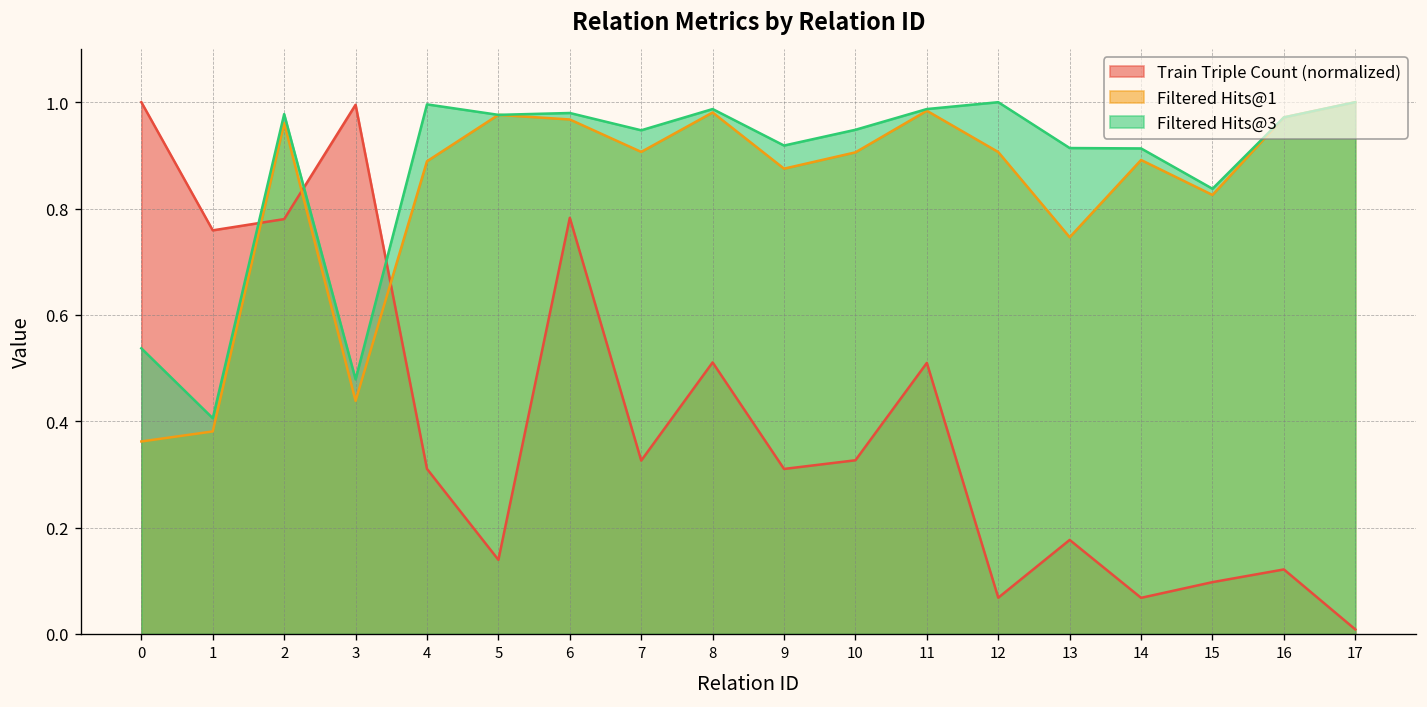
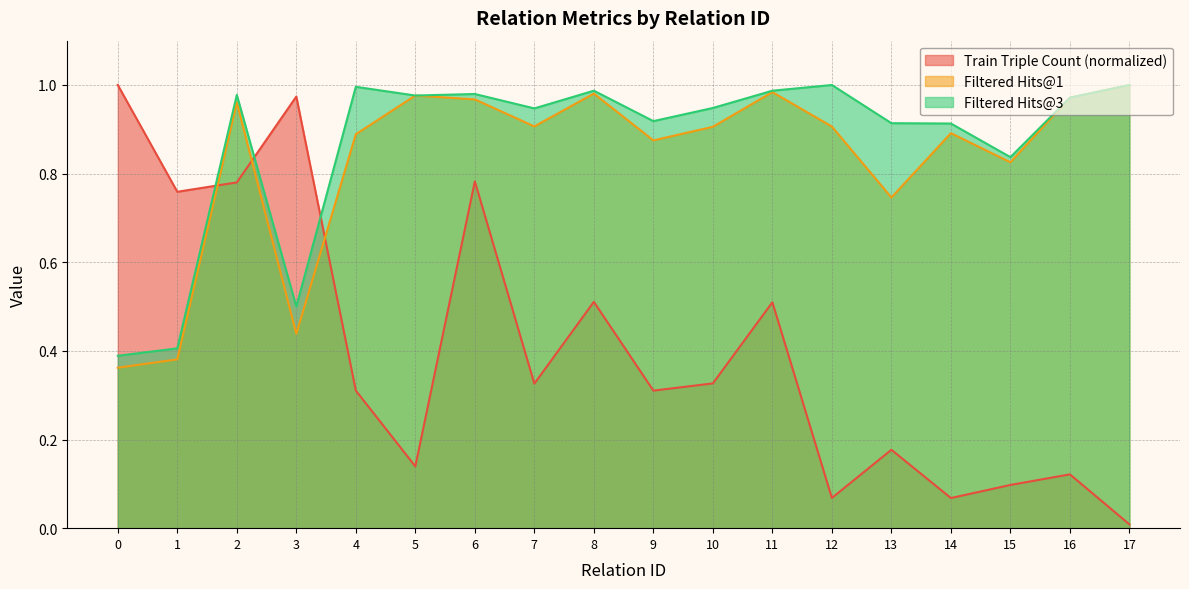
Filtered Hits@3, 0: 0.54 -> 0.39
Train Triple Count (normalized), 3: 1.00 -> 0.97
Filtered Hits@3, 3: 0.48 -> 0.50
